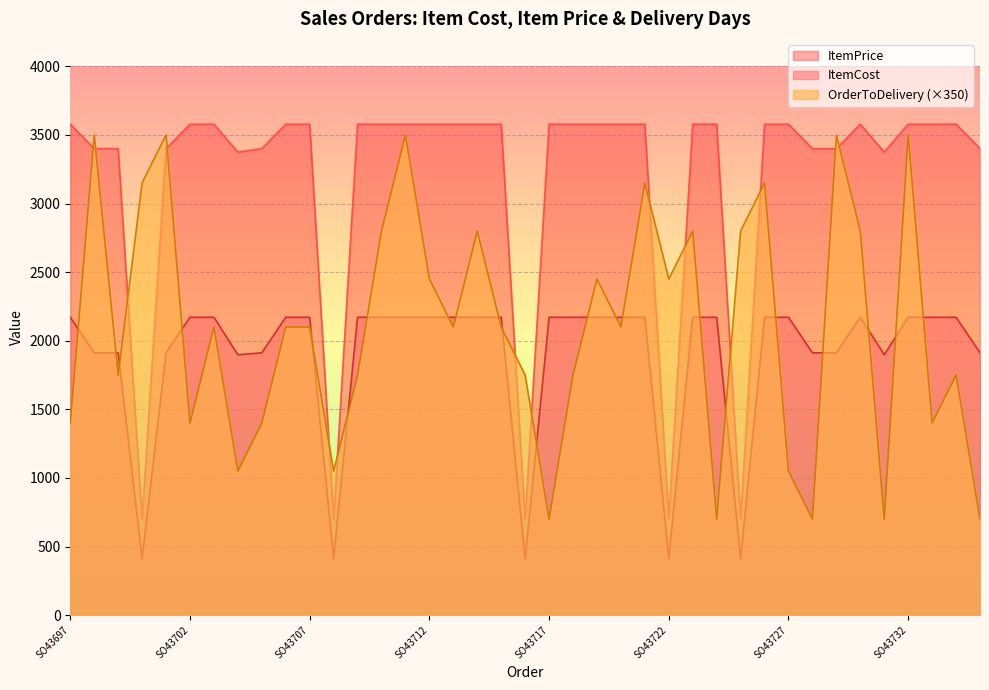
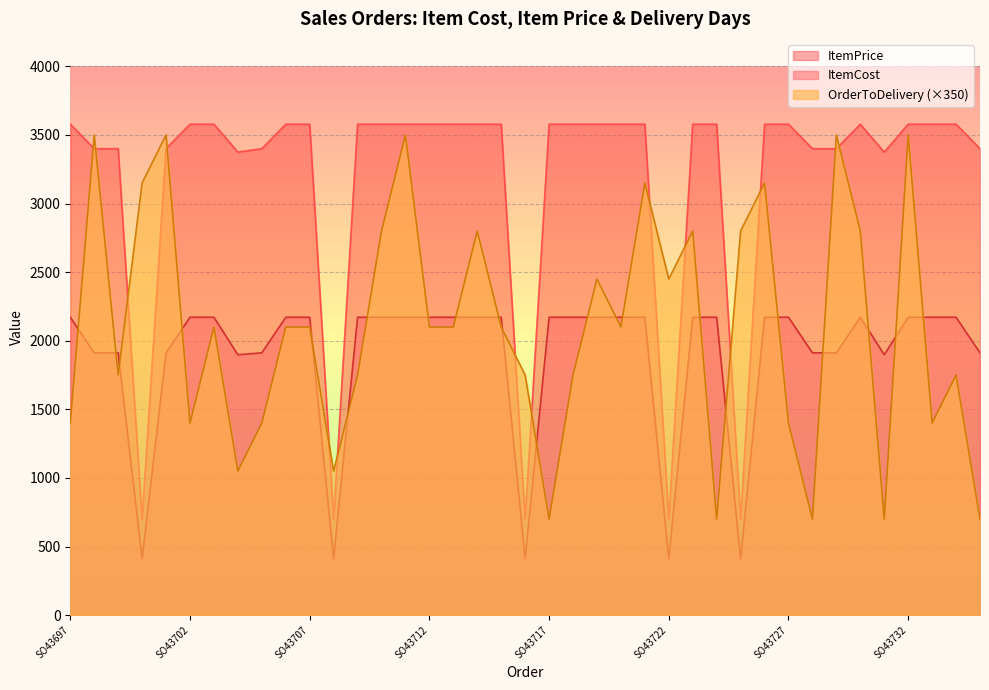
OrderToDelivery (×350), SO43712: 2450 -> 2100
OrderToDelivery (×350), SO43727: 1050 -> 1400
